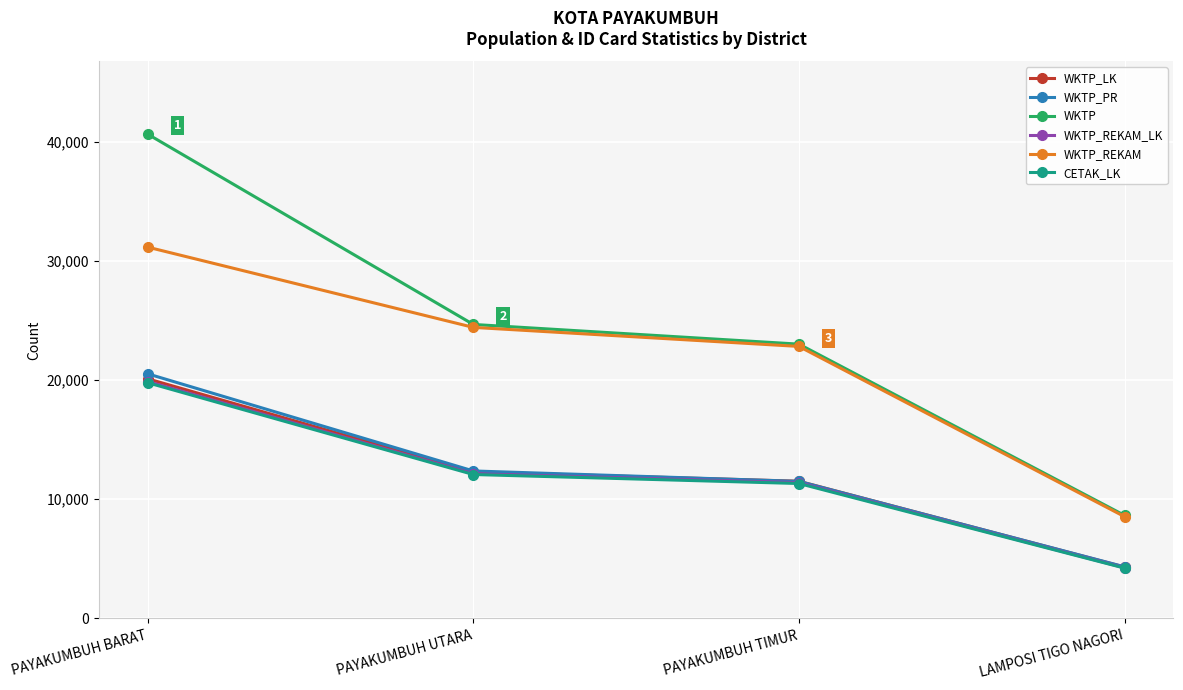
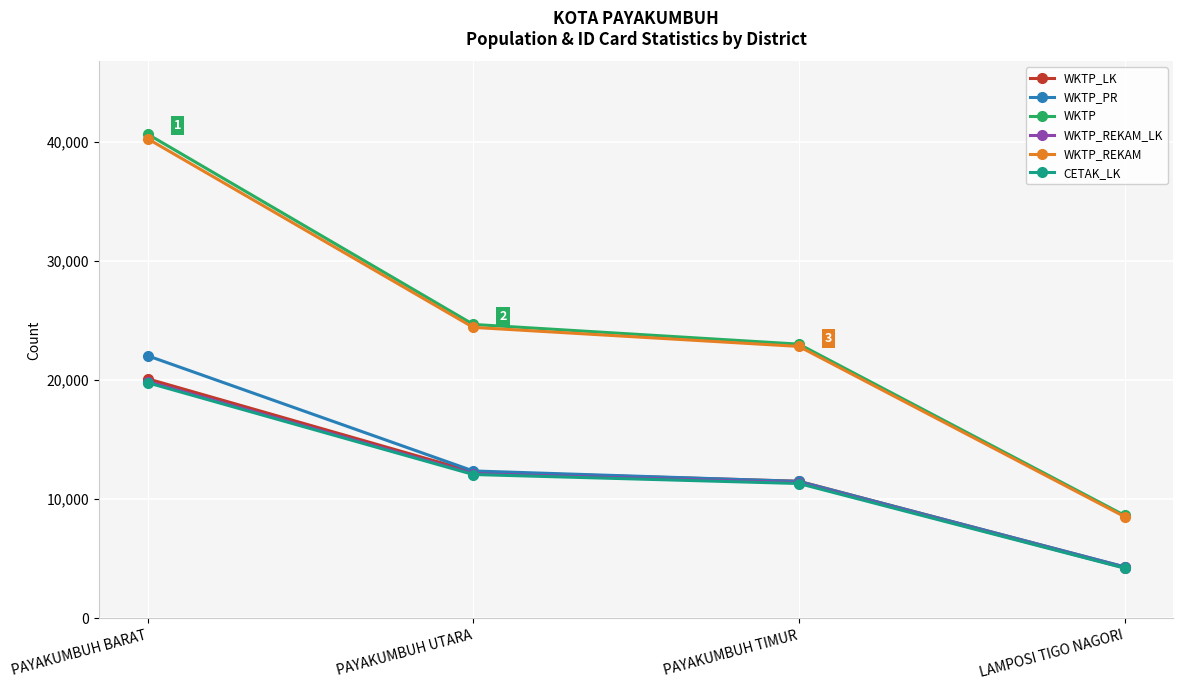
WKTP_PR, PAYAKUMBUH BARAT: 20,500 -> 22,000
WKTP_REKAM, PAYAKUMBUH BARAT: 31,200 -> 40,300
